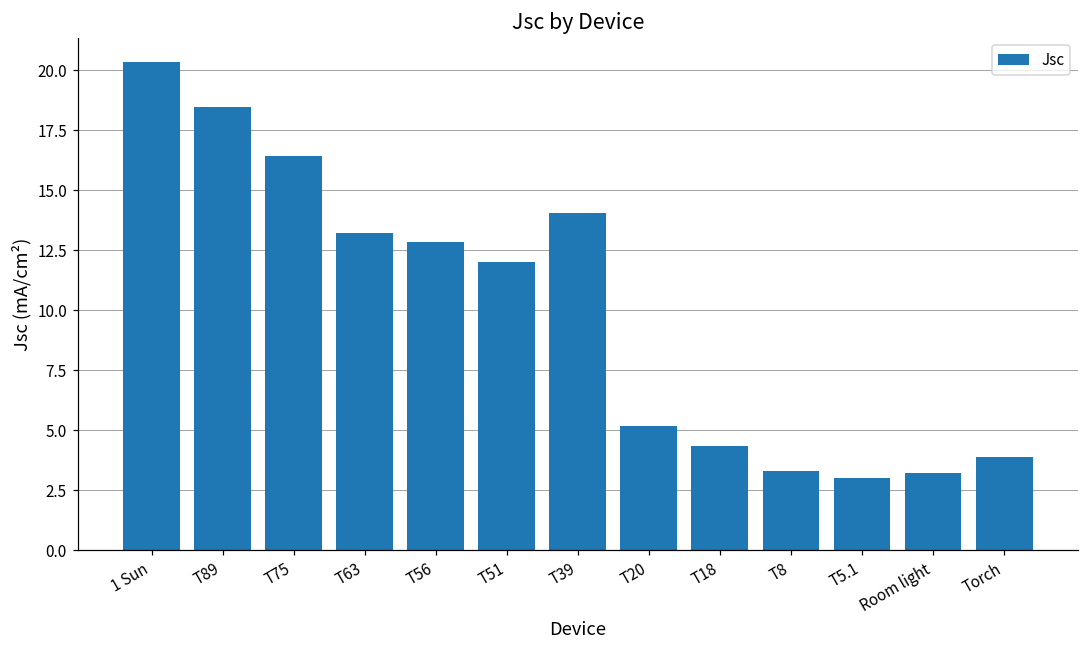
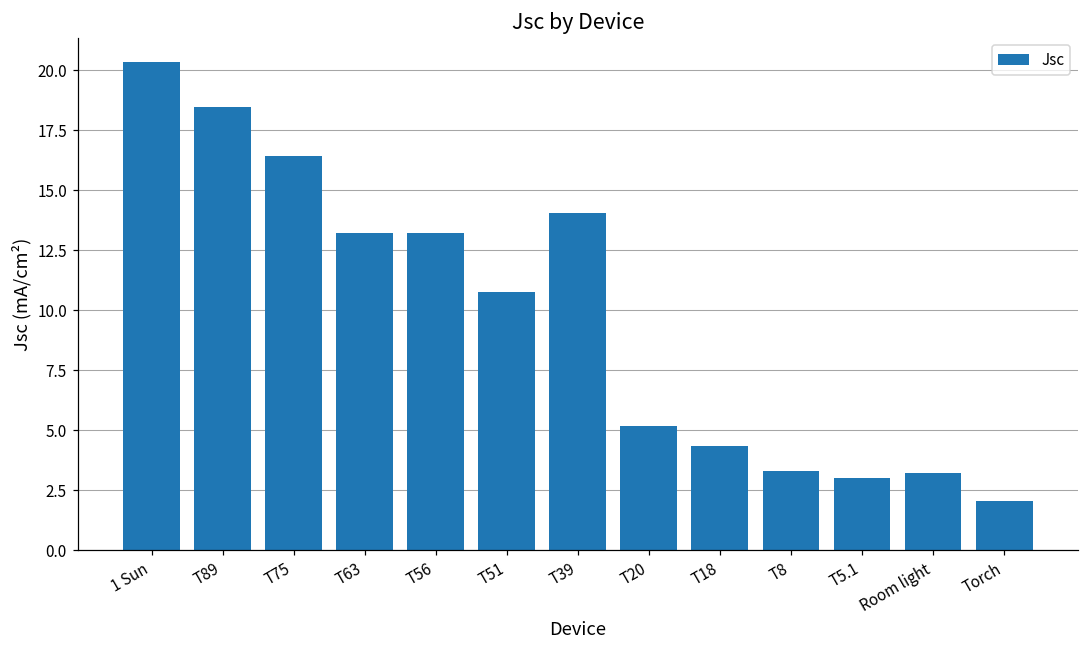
T56: 12.8 -> 13.2
T51: 12.0 -> 10.8
Torch: 3.9 -> 2.0
